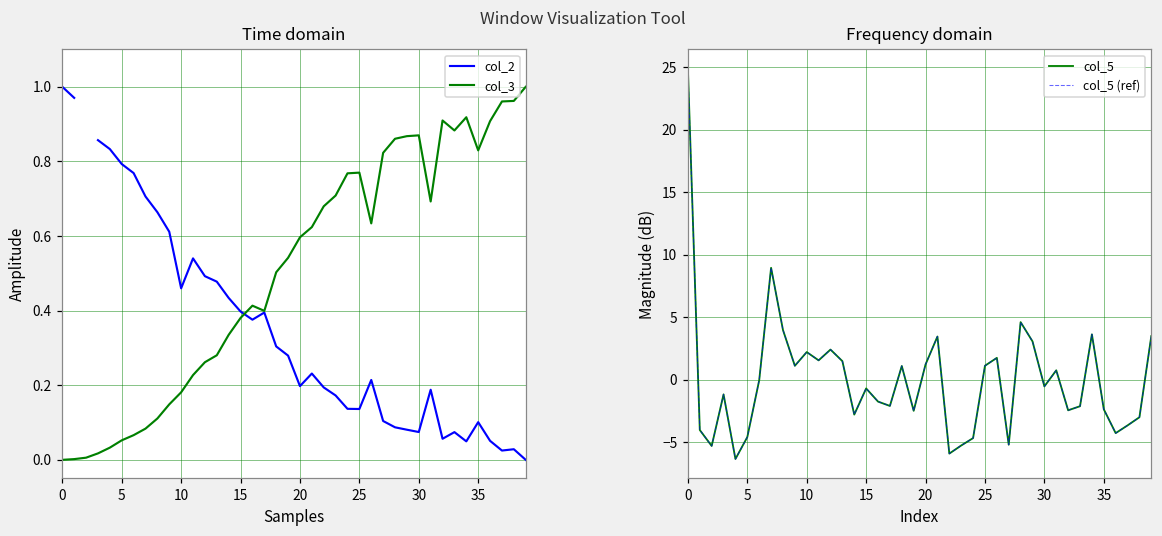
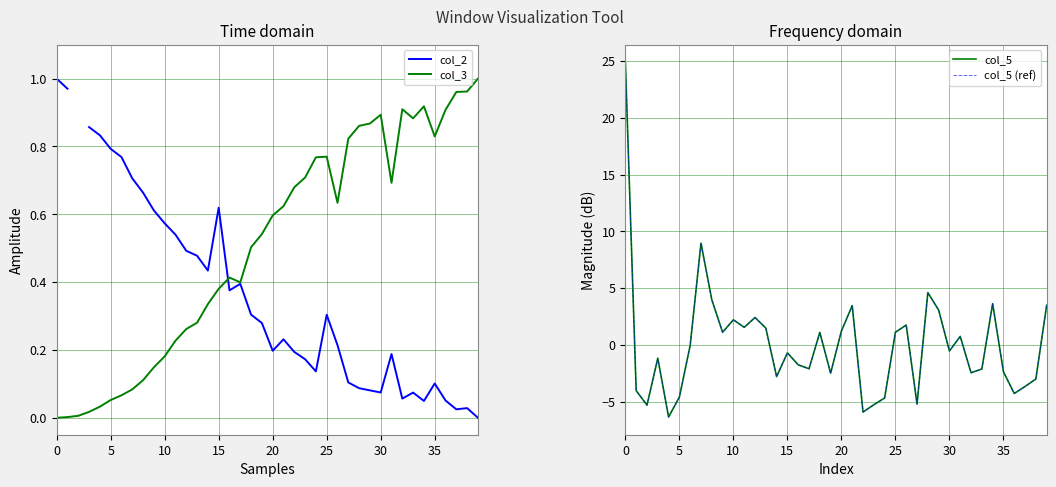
Time domain, col_2, 10: 0.46 -> 0.57
Time domain, col_2, 15: 0.40 -> 0.62
Time domain, col_2, 25: 0.14 -> 0.30
Time domain, col_3, 30: 0.87 -> 0.89
